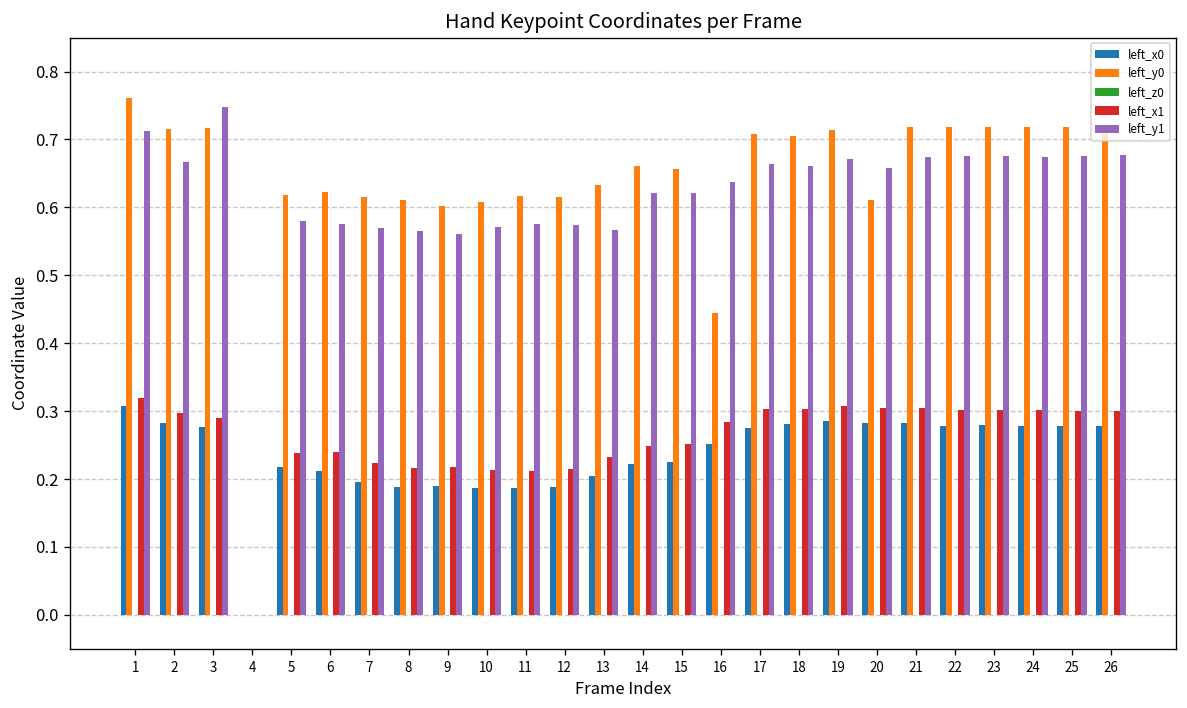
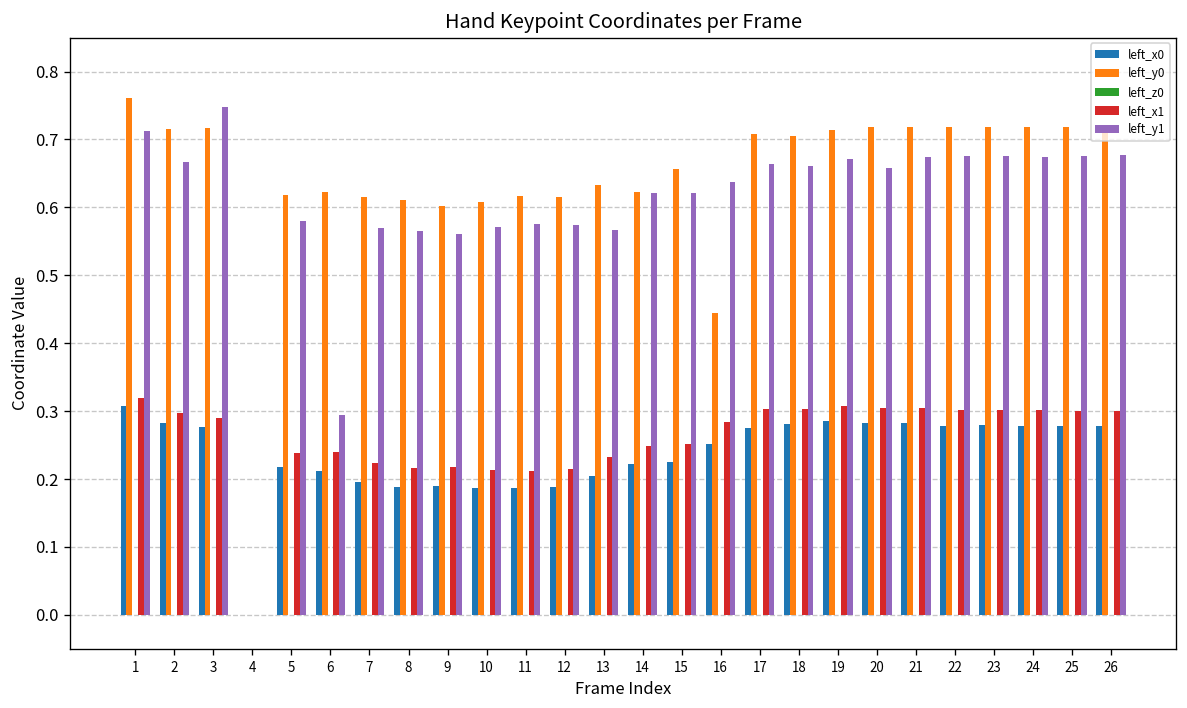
left_y1, 6: 0.58 -> 0.29
left_y0, 14: 0.66 -> 0.62
left_y0, 20: 0.61 -> 0.72
